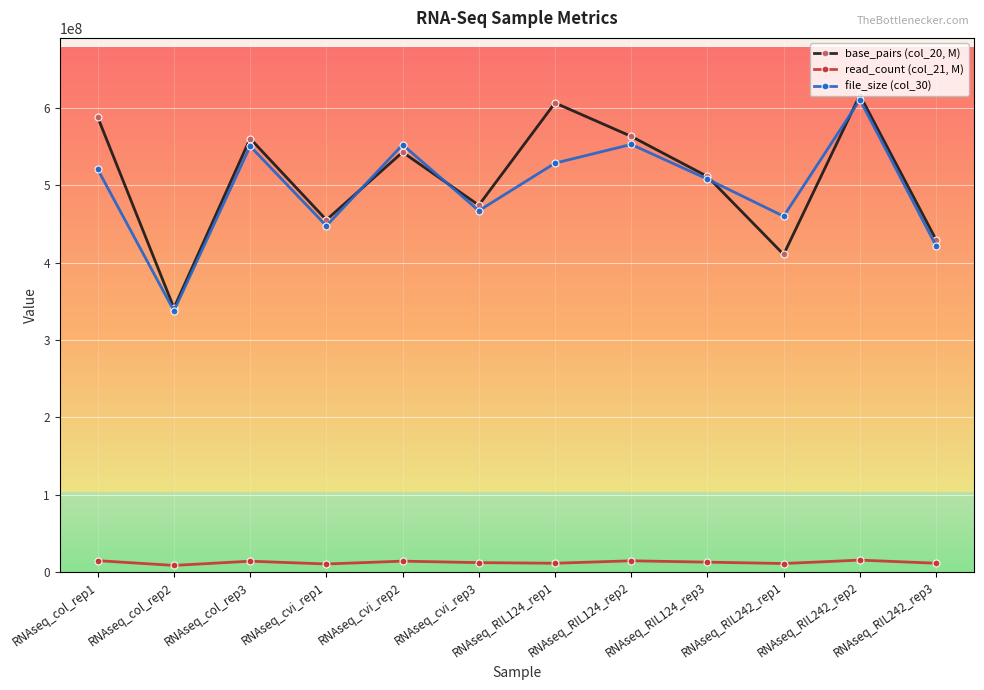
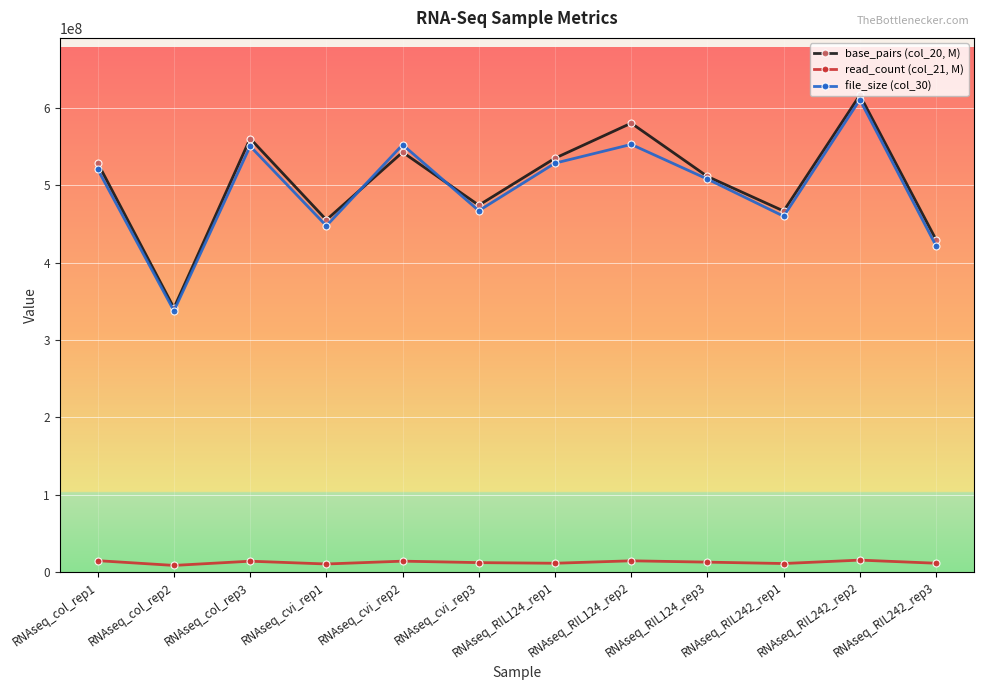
base_pairs (col_20, M), RNAseq_col_rep1: 590000000 -> 530000000
base_pairs (col_20, M), RNAseq_RIL124_rep1: 610000000 -> 540000000
base_pairs (col_20, M), RNAseq_RIL124_rep2: 560000000 -> 580000000
base_pairs (col_20, M), RNAseq_RIL242_rep1: 410000000 -> 470000000
